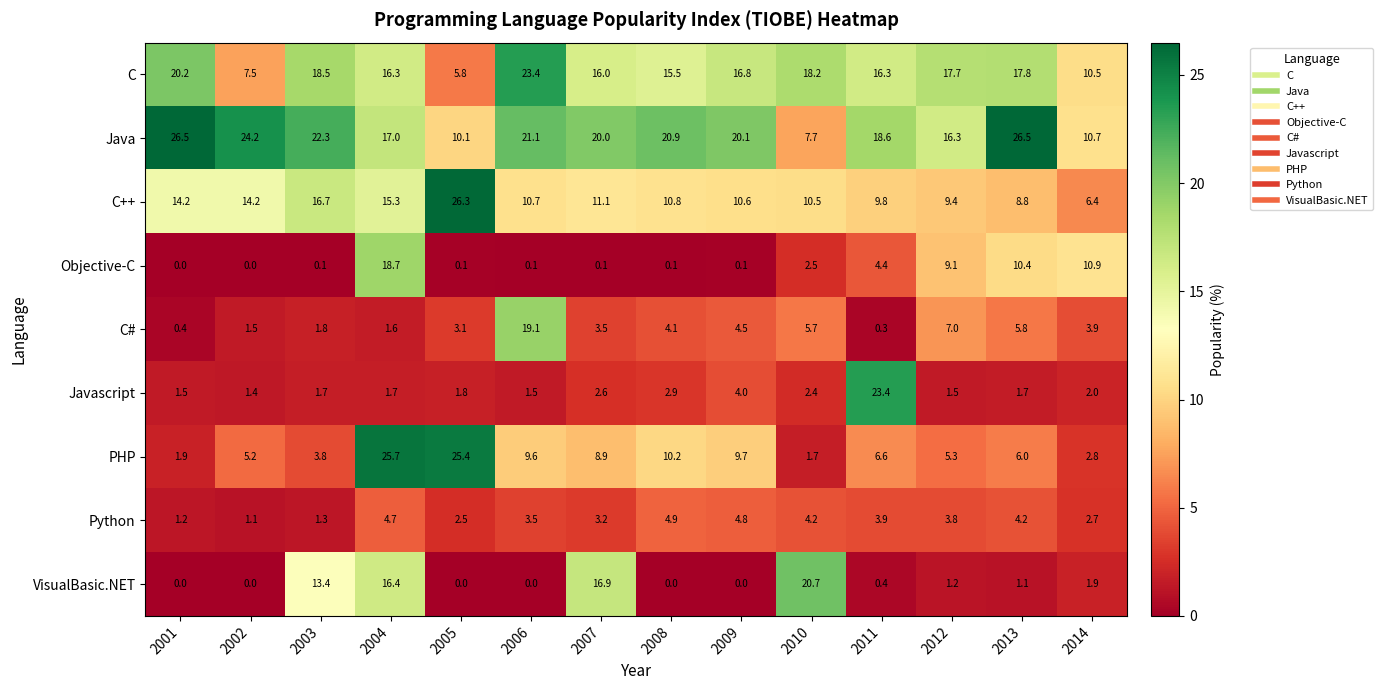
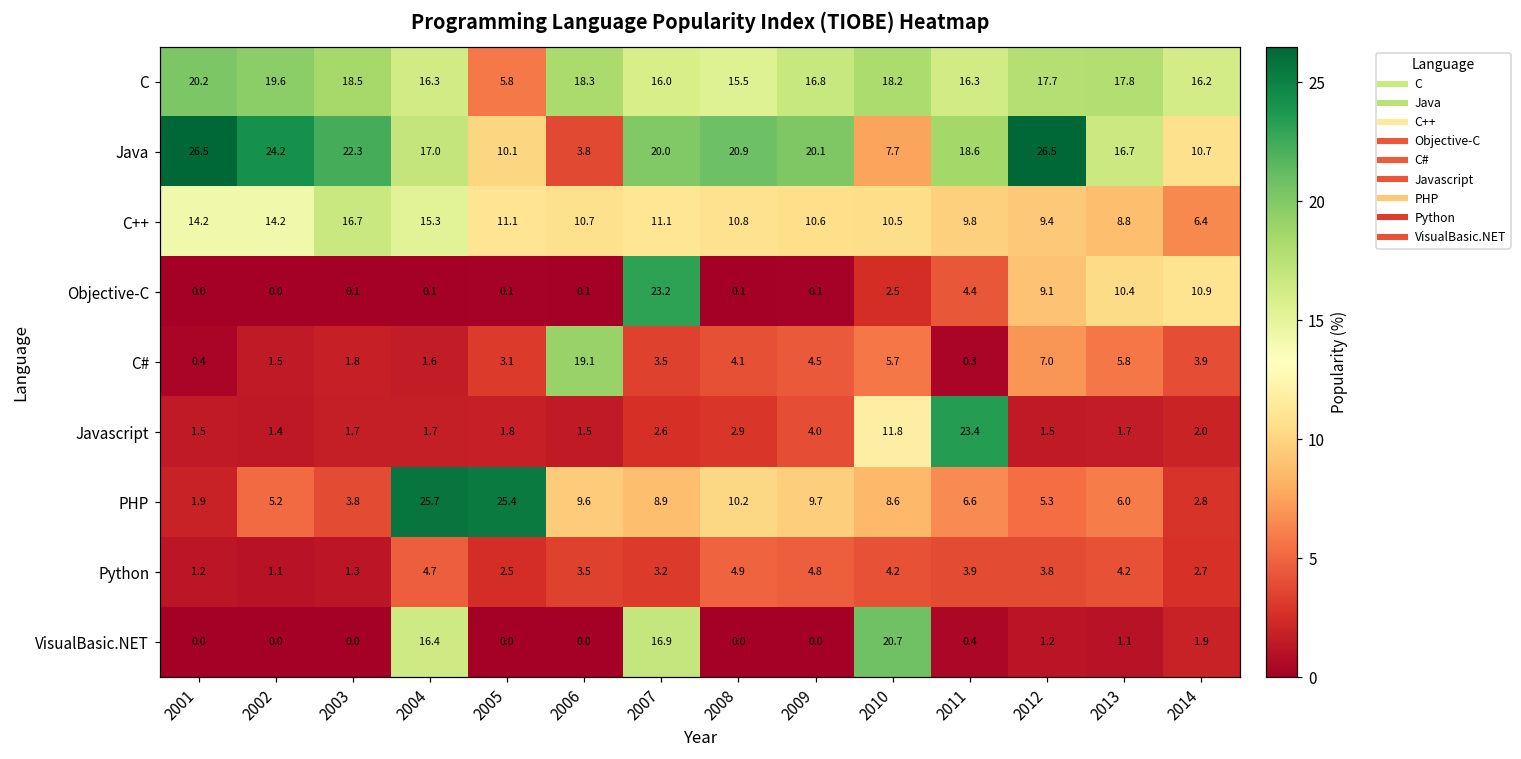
C, 2002: 7.5 -> 19.6
C, 2006: 23.4 -> 18.3
C, 2014: 10.5 -> 16.2
Java, 2006: 21.1 -> 3.8
Java, 2012: 16.3 -> 26.5
Java, 2013: 26.5 -> 16.7
C++, 2005: 26.3 -> 11.1
Objective-C, 2004: 18.7 -> 0.1
Objective-C, 2007: 0.1 -> 23.2
Javascript, 2010: 2.4 -> 11.8
PHP, 2010: 1.7 -> 8.6
VisualBasic.NET, 2003: 13.4 -> 0.0
